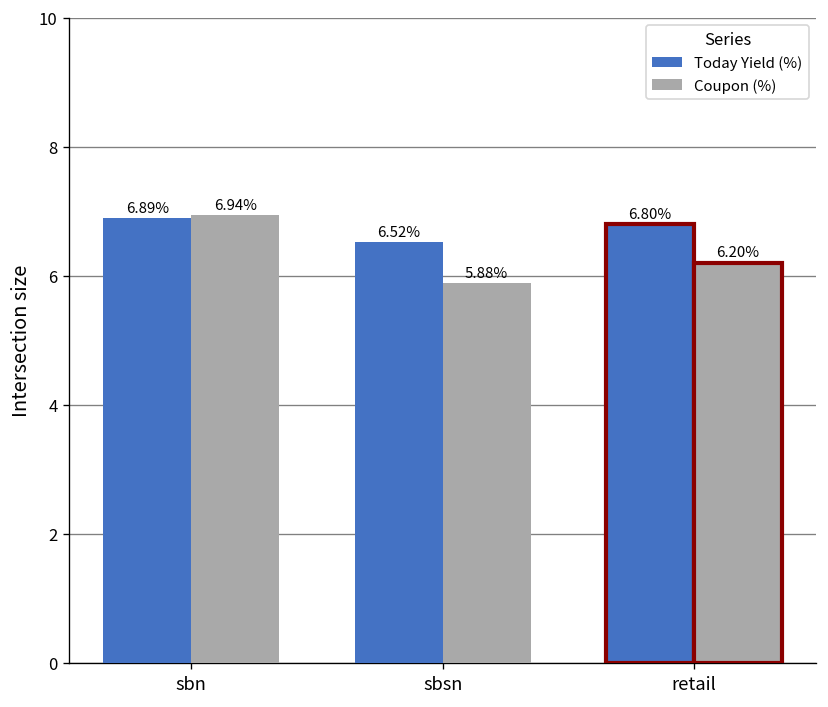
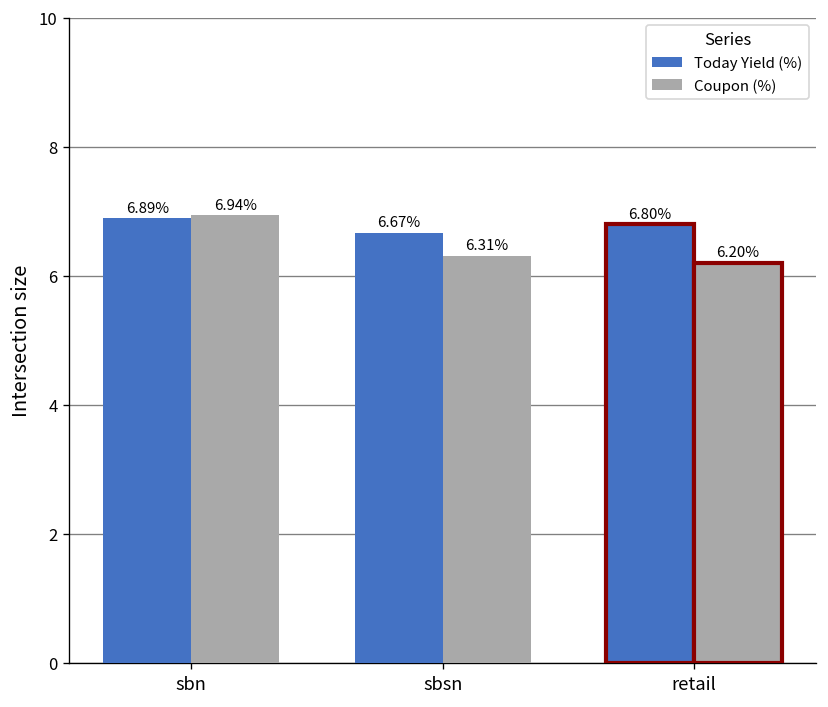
Today Yield (%), sbsn: 6.52% -> 6.67%
Coupon (%), sbsn: 5.88% -> 6.31%
